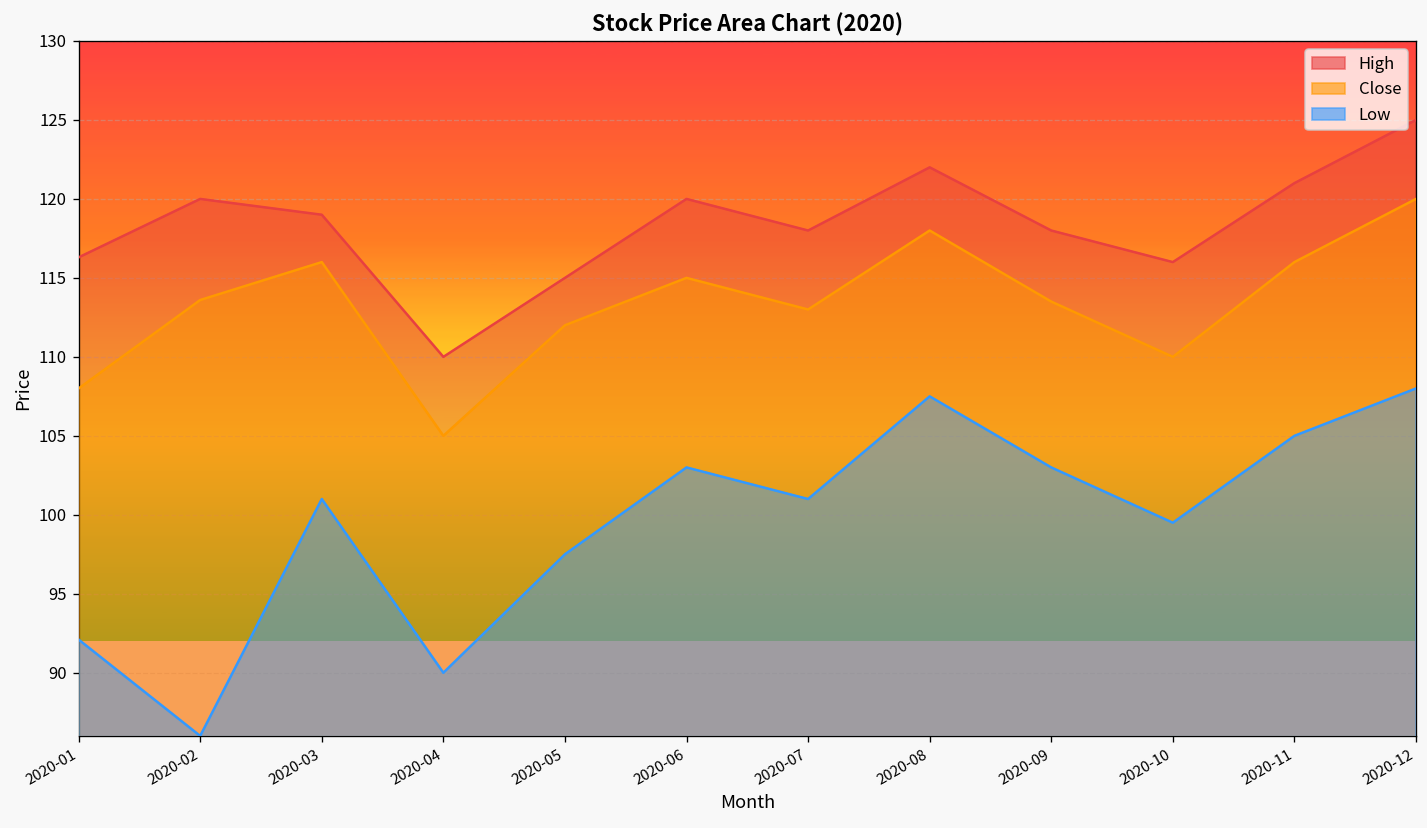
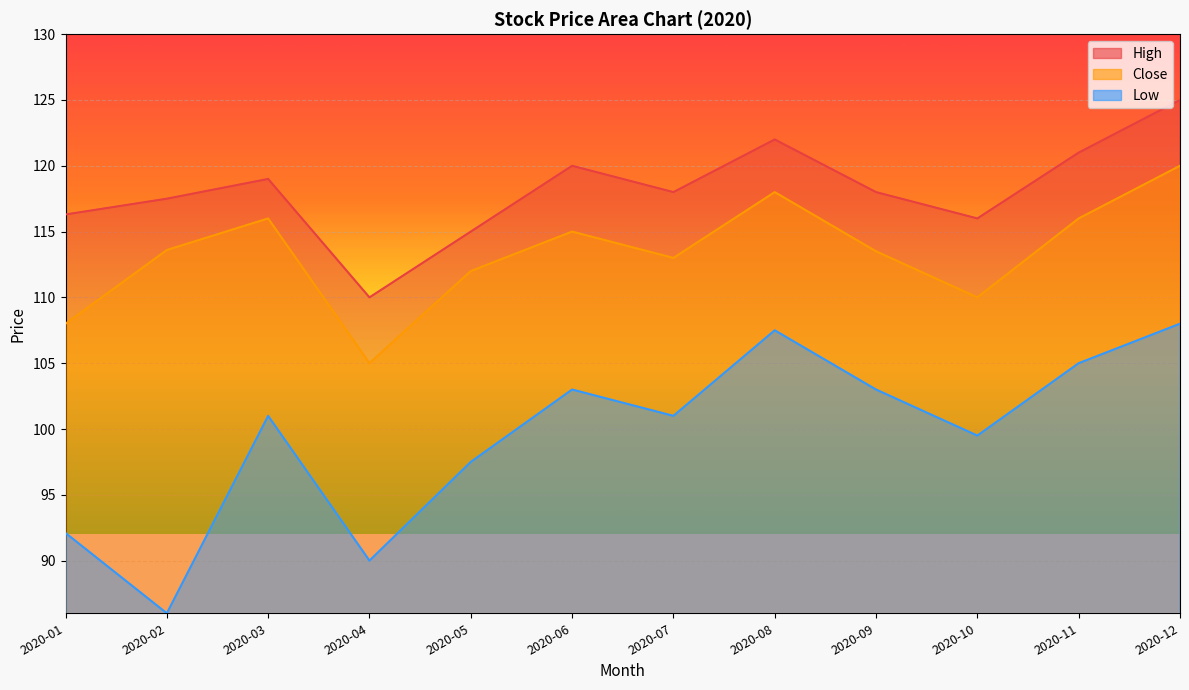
High, 2020-02: 120.0 -> 117.5
